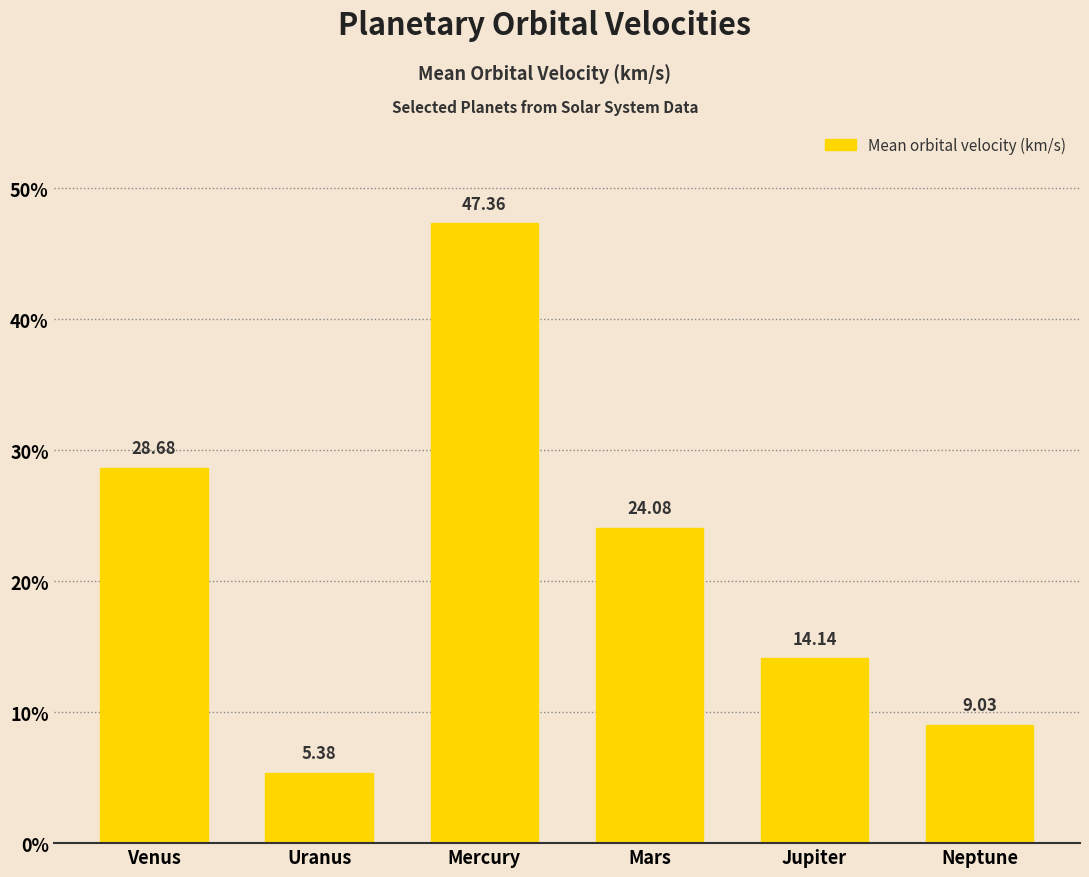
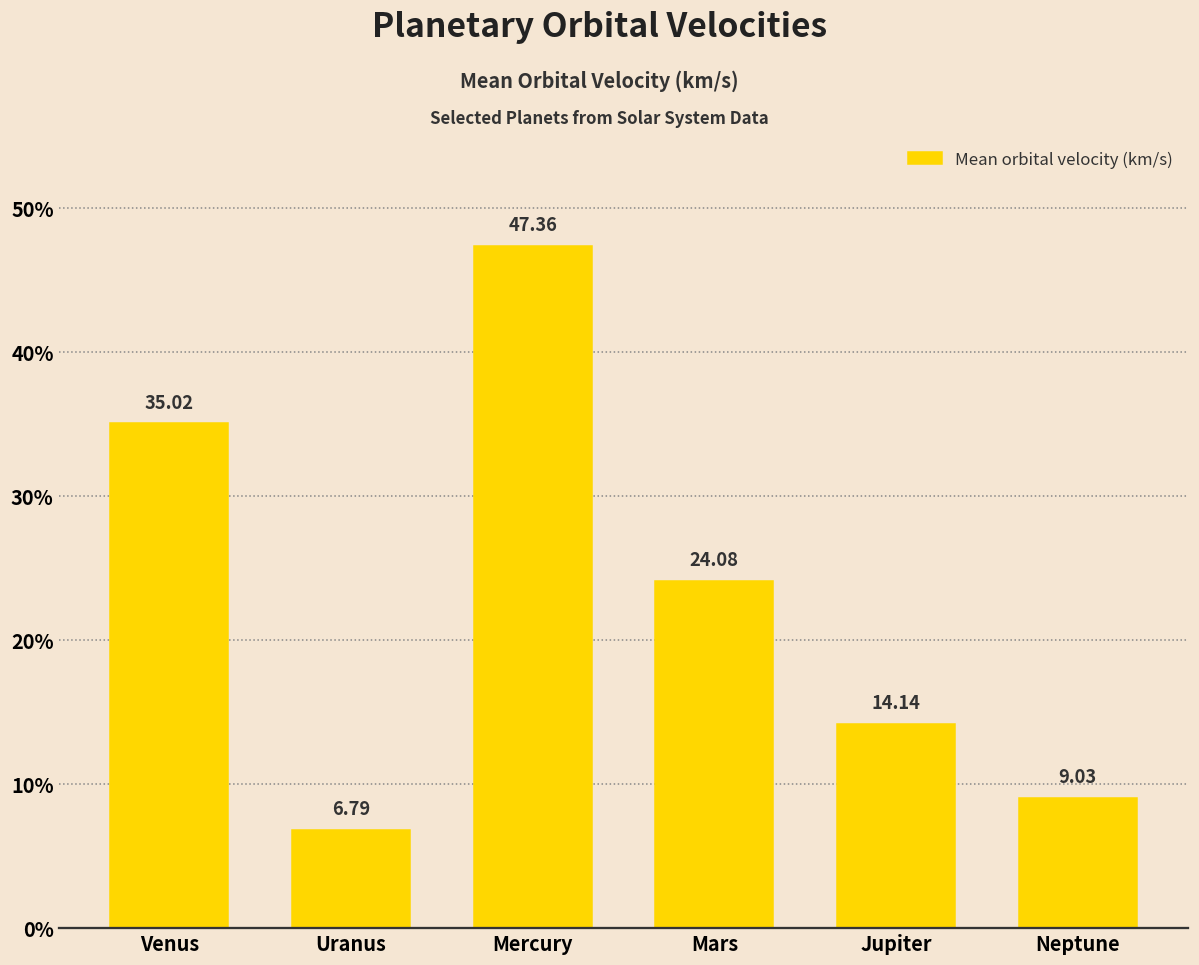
Venus: 28.68 -> 35.02
Uranus: 5.38 -> 6.79
